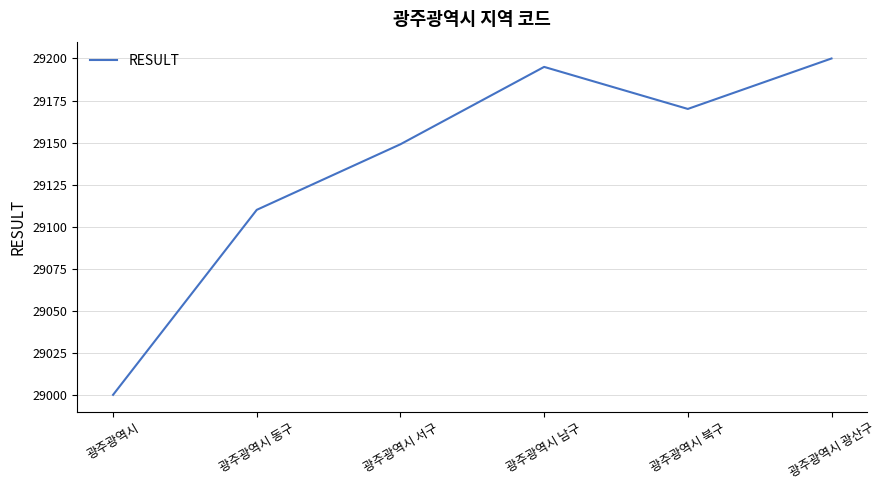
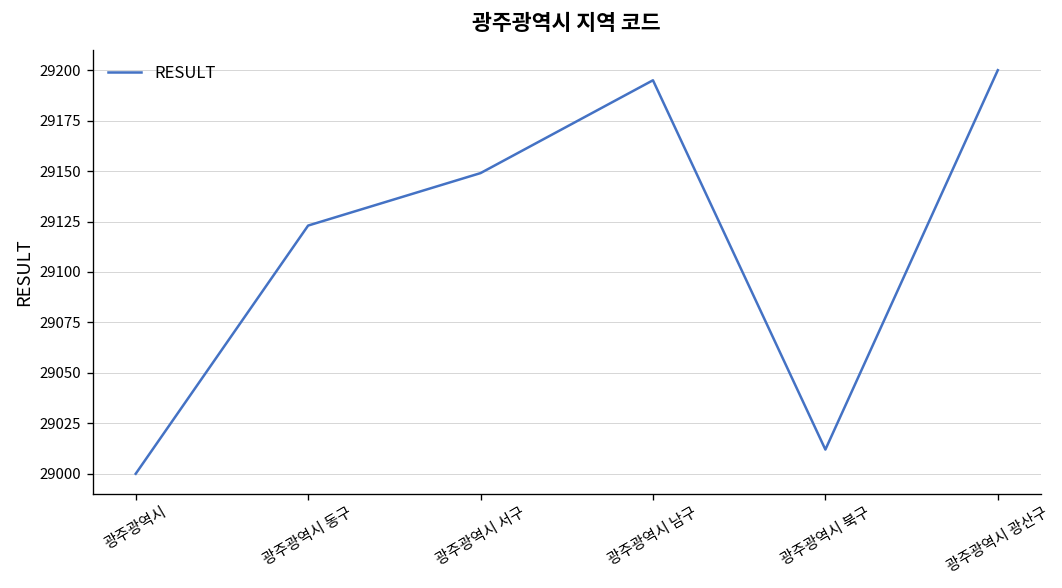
광주광역시 동구: 29110 -> 29123
광주광역시 북구: 29170 -> 29012
